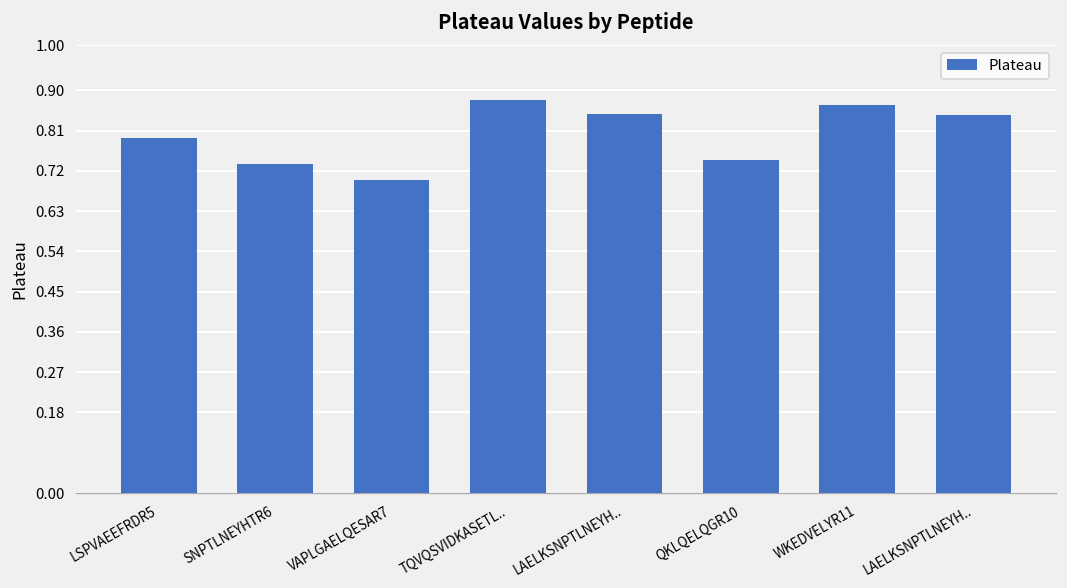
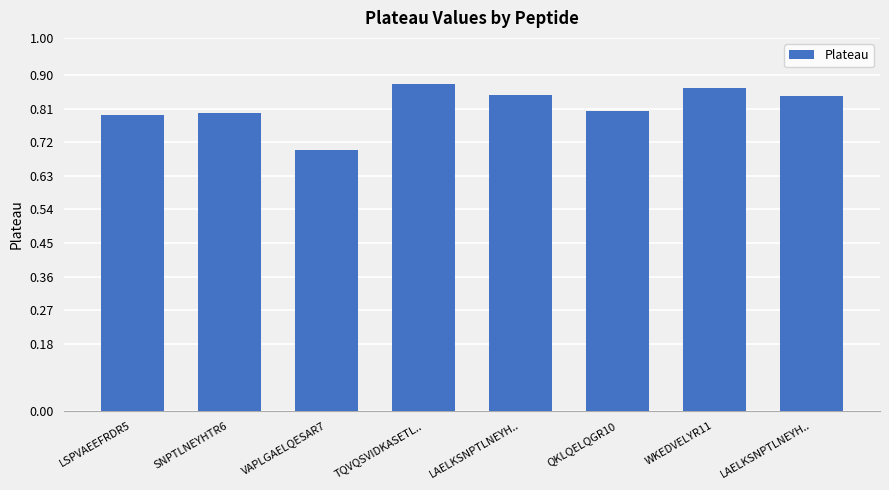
SNPTLNEYHTR6: 0.74 -> 0.80
QKLQELQGR10: 0.74 -> 0.81
